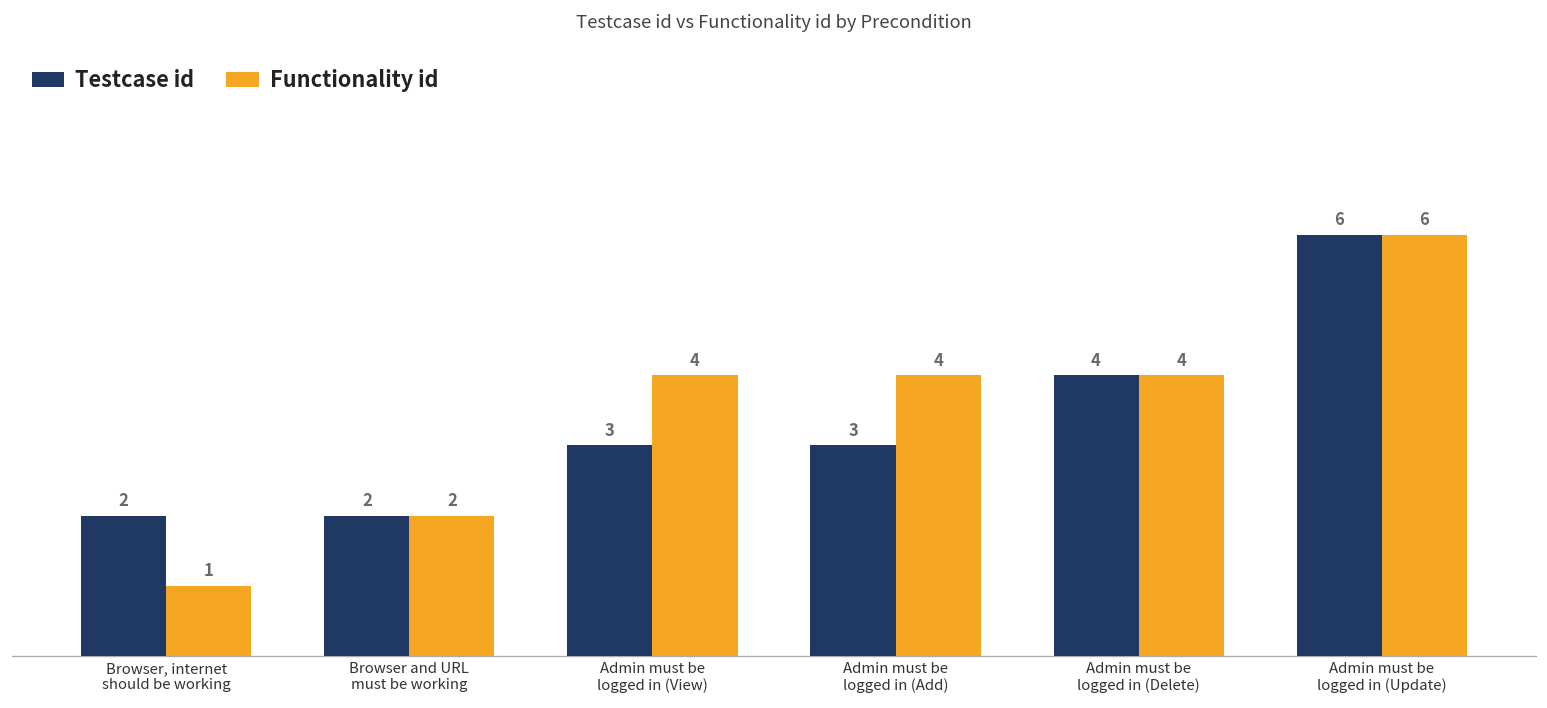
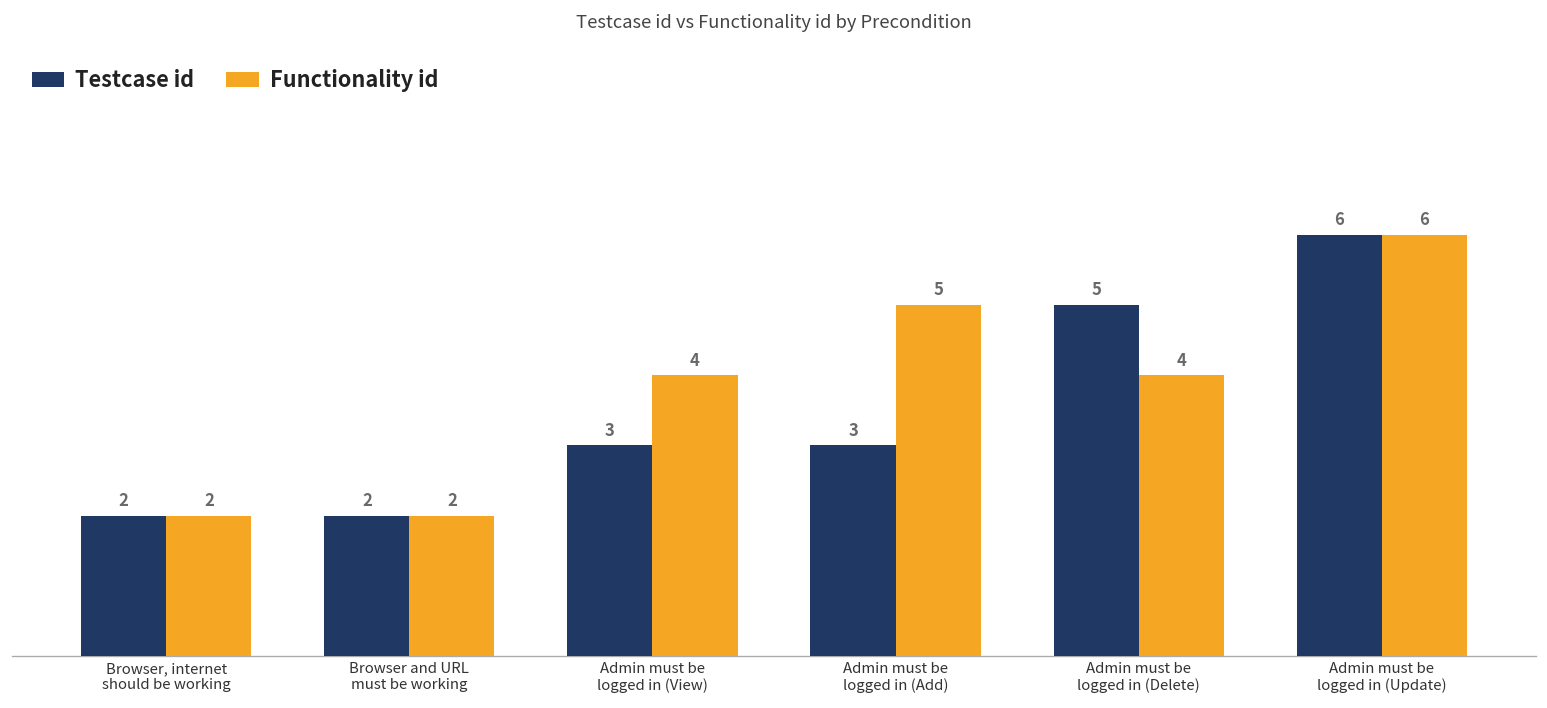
Functionality id, Browser, internet should be working: 1 -> 2
Functionality id, Admin must be logged in (Add): 4 -> 5
Testcase id, Admin must be logged in (Delete): 4 -> 5
